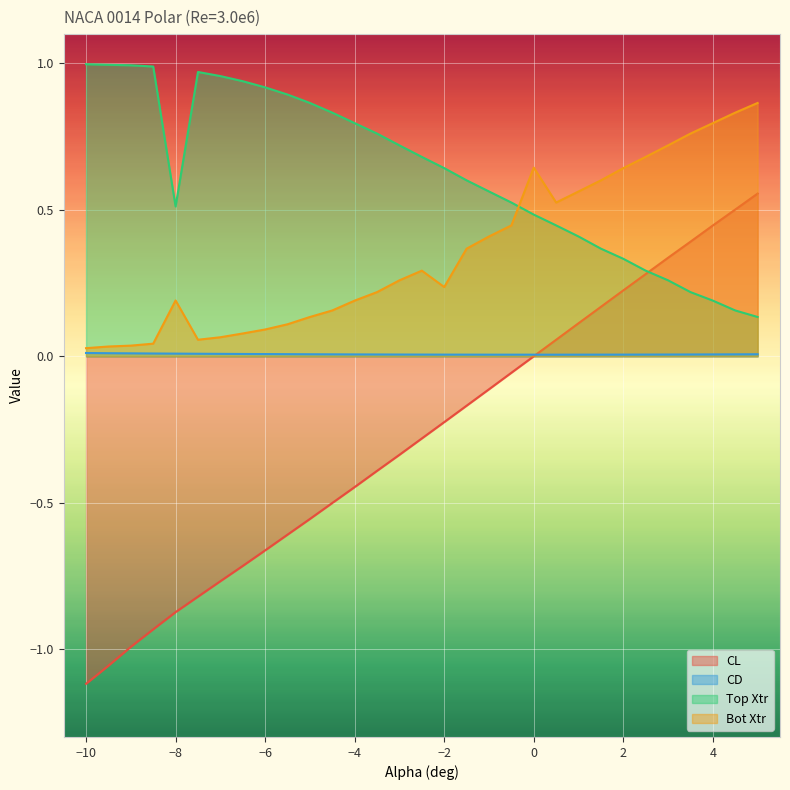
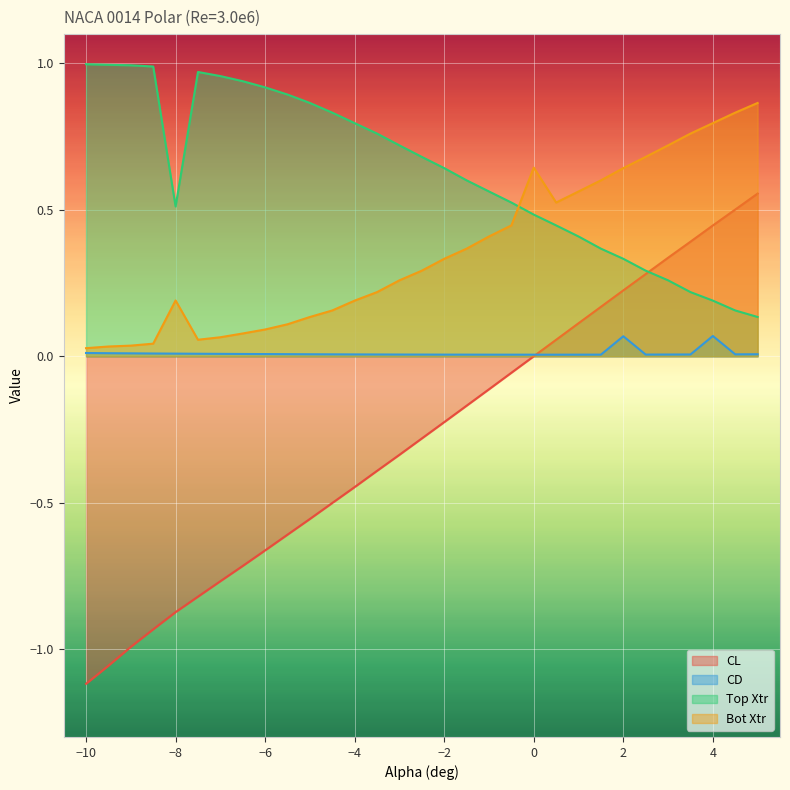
Bot Xtr, −2: 0.24 -> 0.33
CD, 2: 0.01 -> 0.07
CD, 4: 0.01 -> 0.07
